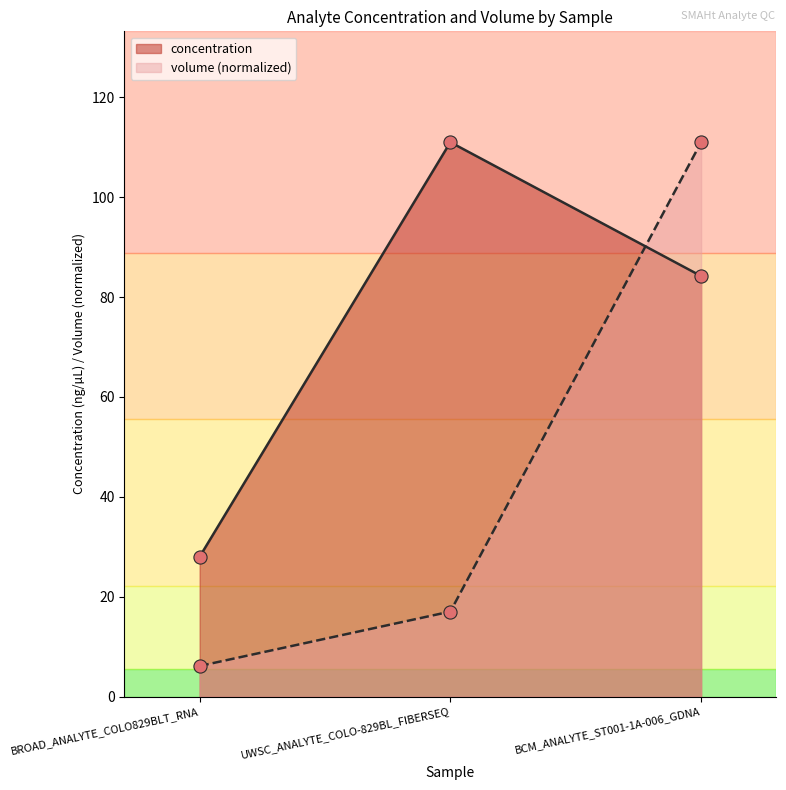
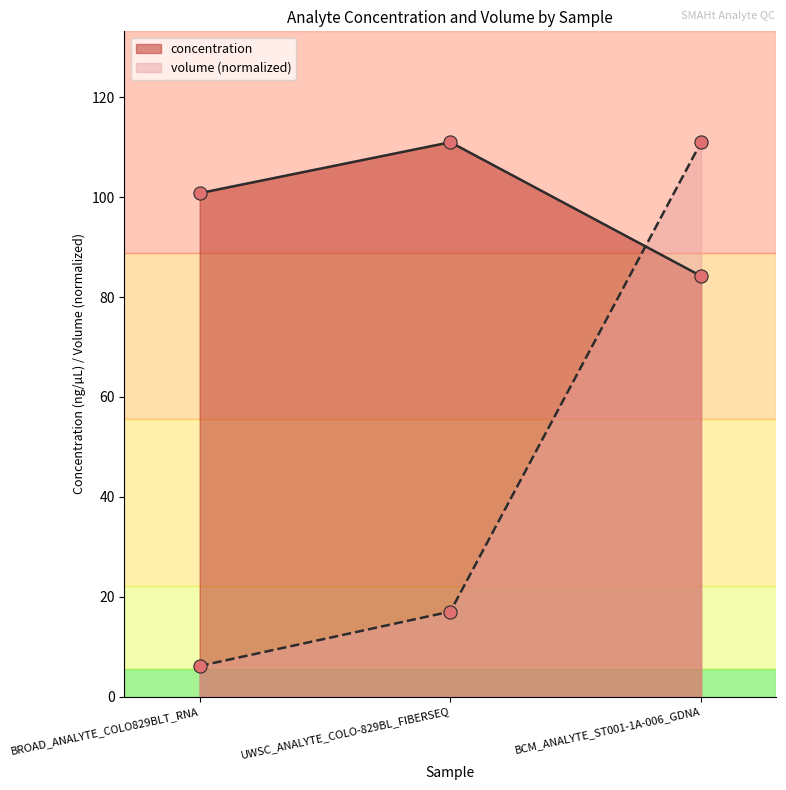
concentration, BROAD_ANALYTE_COLO829BLT_RNA: 28 -> 101
